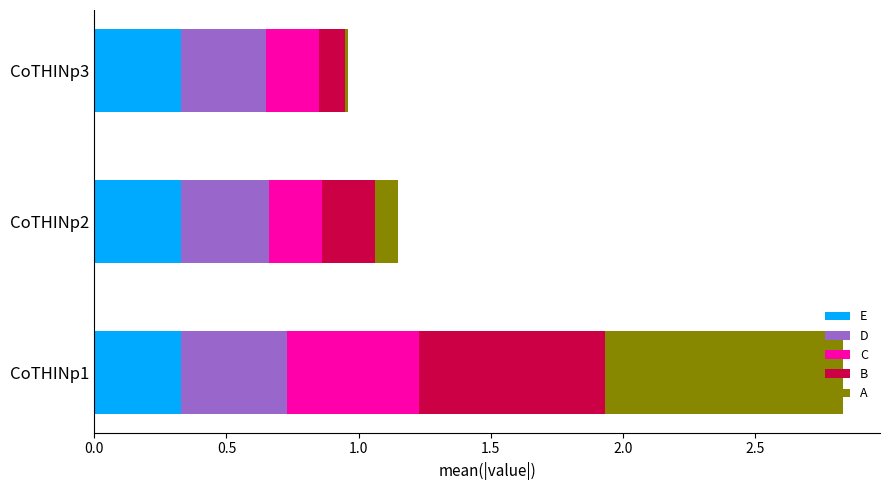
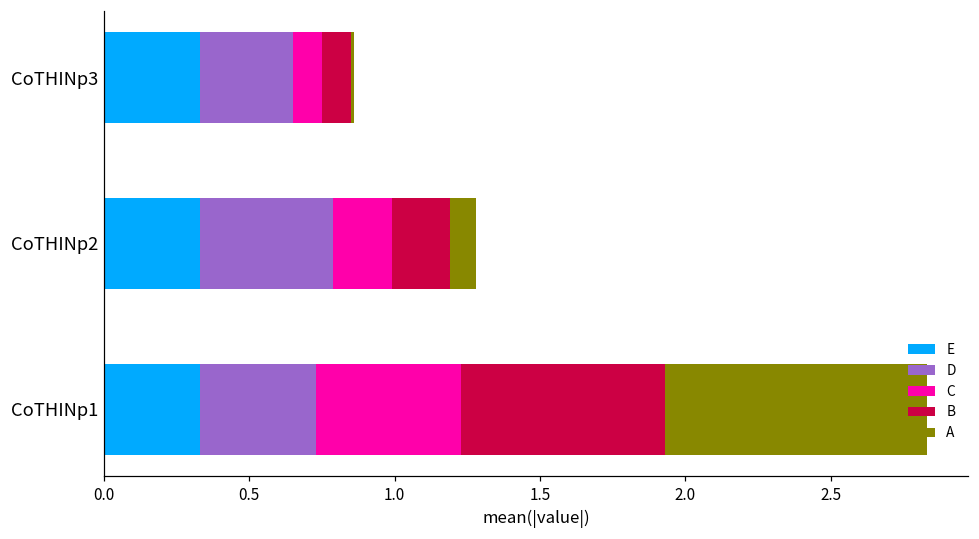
C, CoTHINp3: 0.2 -> 0.1
D, CoTHINp2: 0.33 -> 0.46
